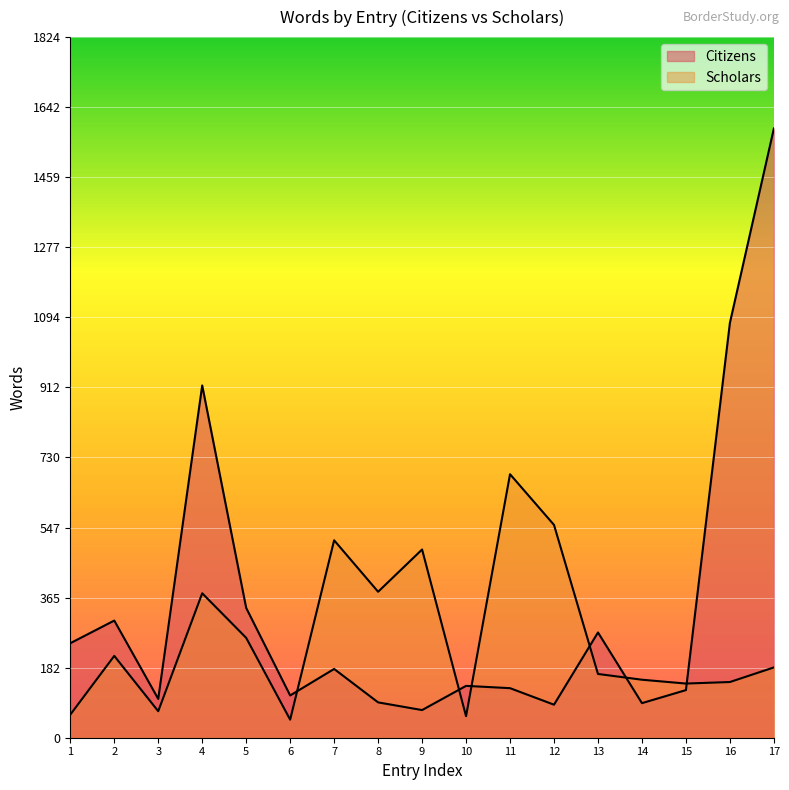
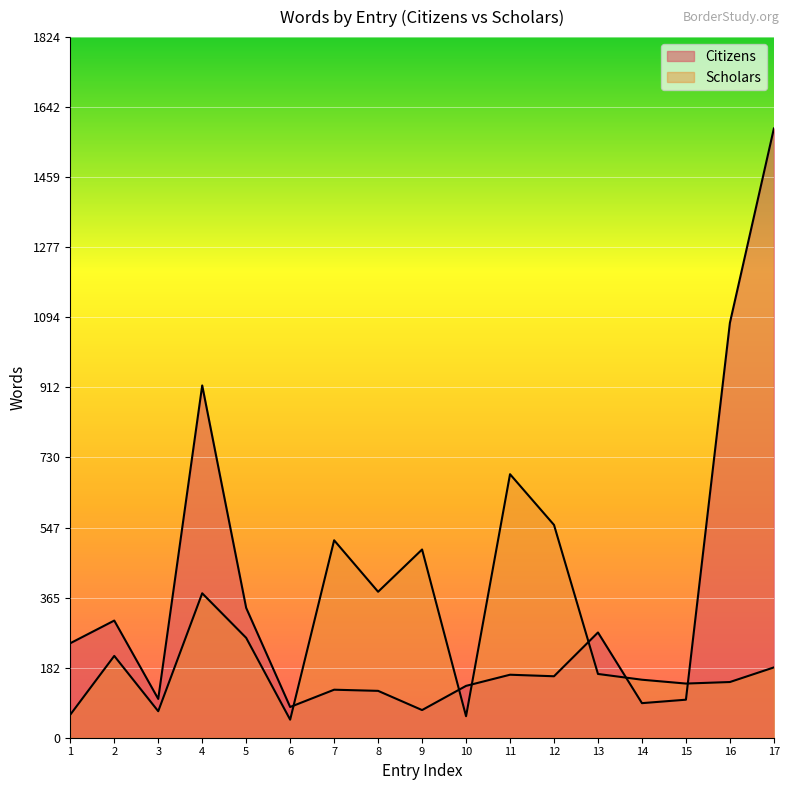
Citizens, 6: 110 -> 80
Citizens, 7: 180 -> 130
Citizens, 8: 90 -> 120
Citizens, 11: 130 -> 160
Citizens, 12: 90 -> 160
Citizens, 15: 120 -> 100
